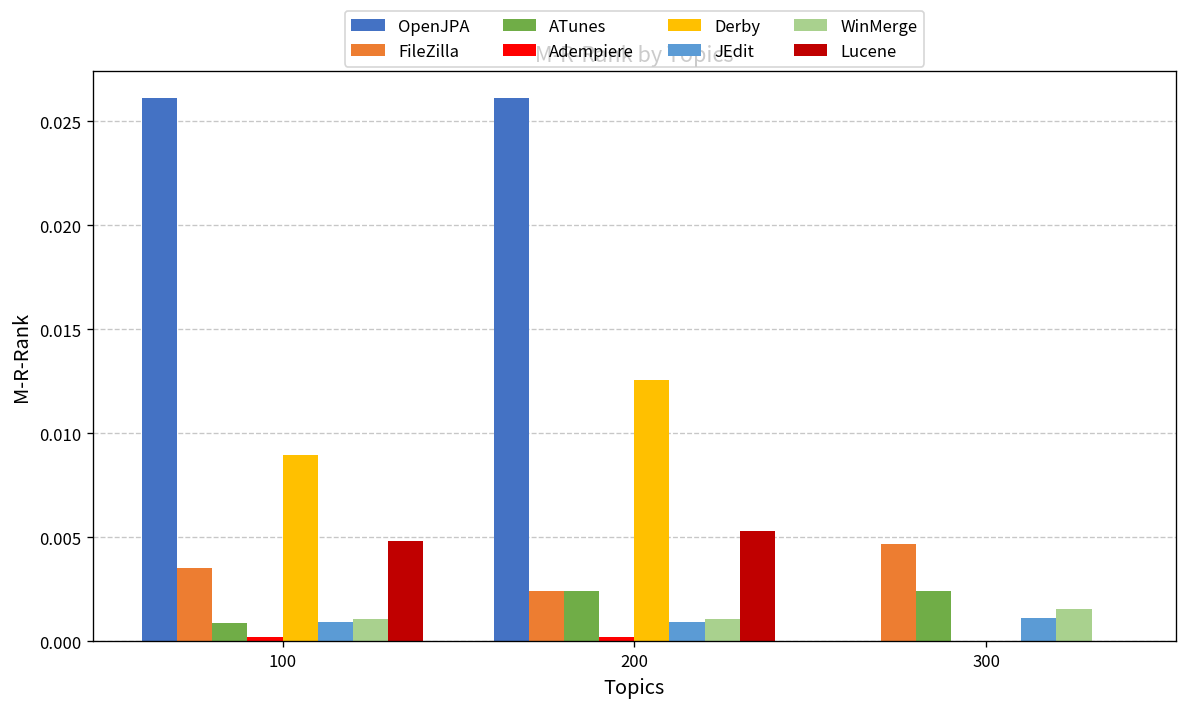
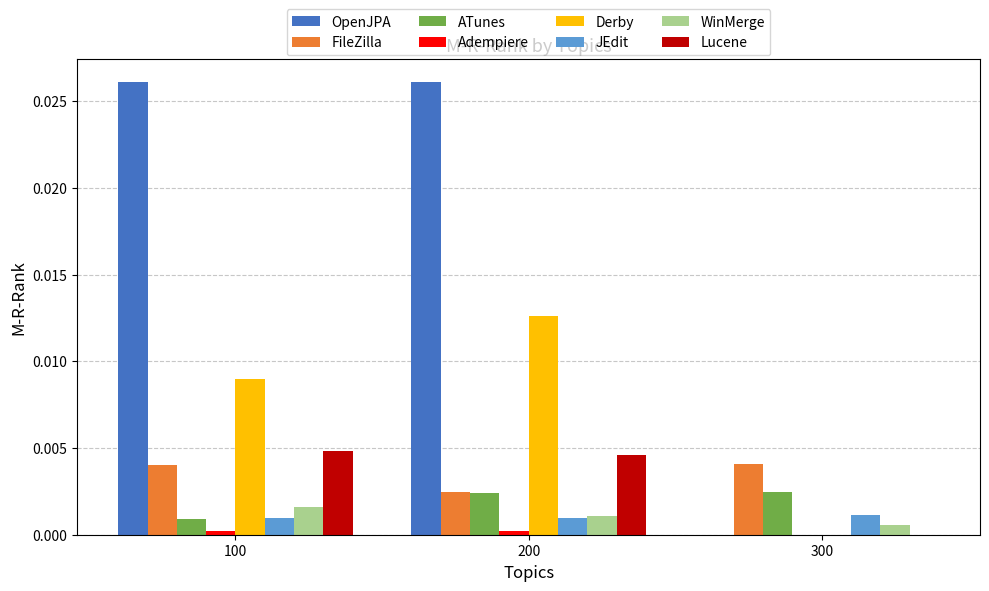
FileZilla, 100: 0.0035 -> 0.0040
WinMerge, 100: 0.0011 -> 0.0016
Lucene, 200: 0.0053 -> 0.0046
FileZilla, 300: 0.0047 -> 0.0041
WinMerge, 300: 0.0015 -> 0.0006
